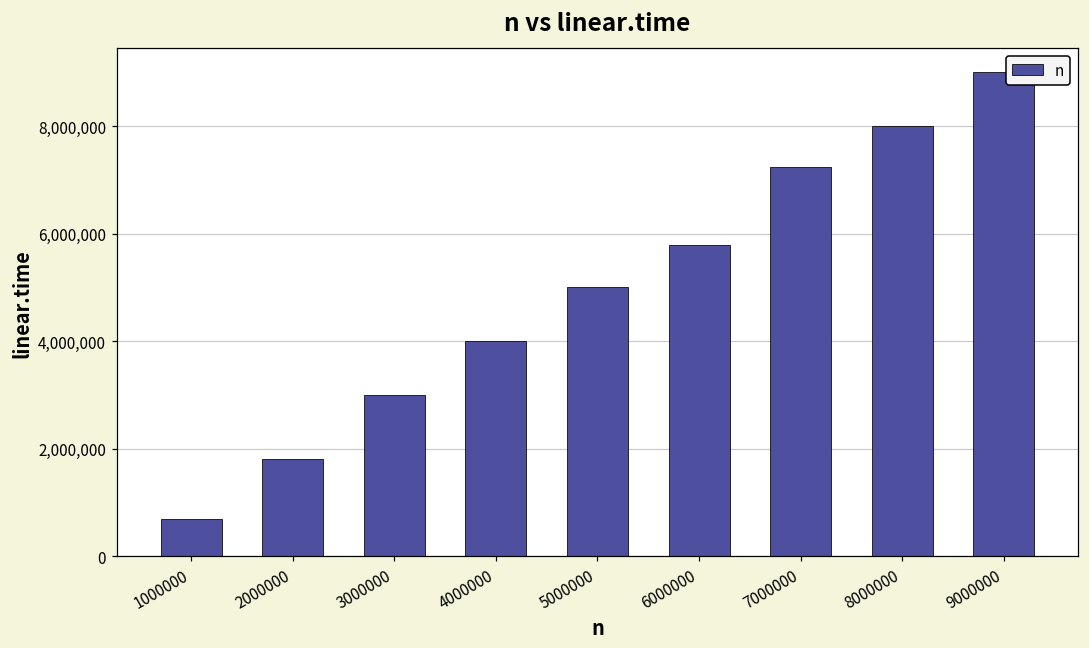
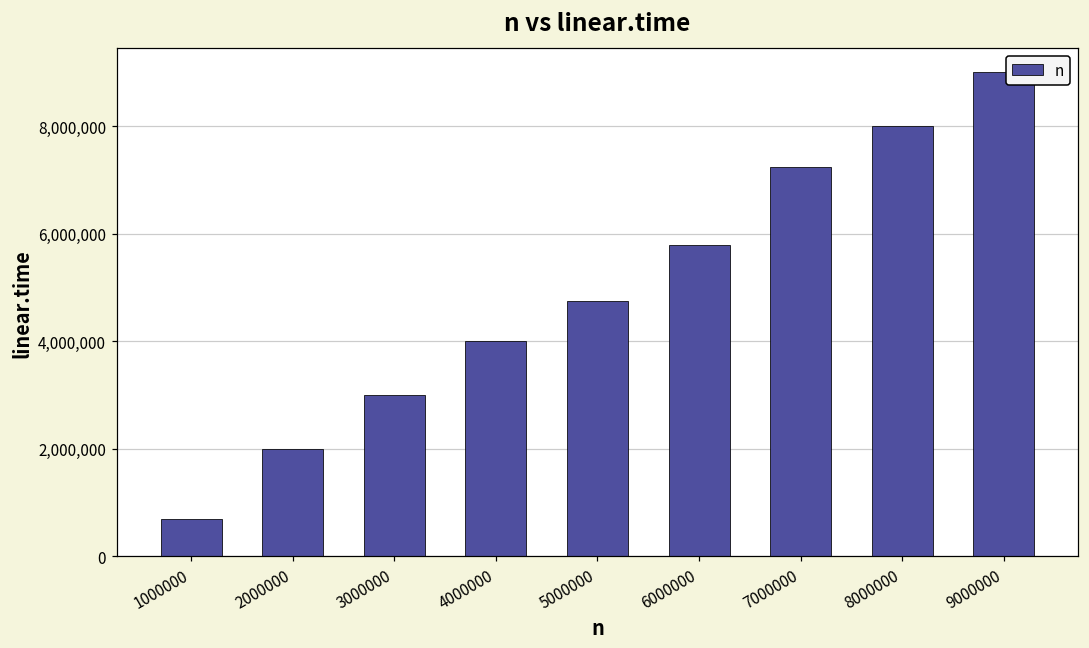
2000000: 1,800,000 -> 2,000,000
5000000: 5,000,000 -> 4,800,000
